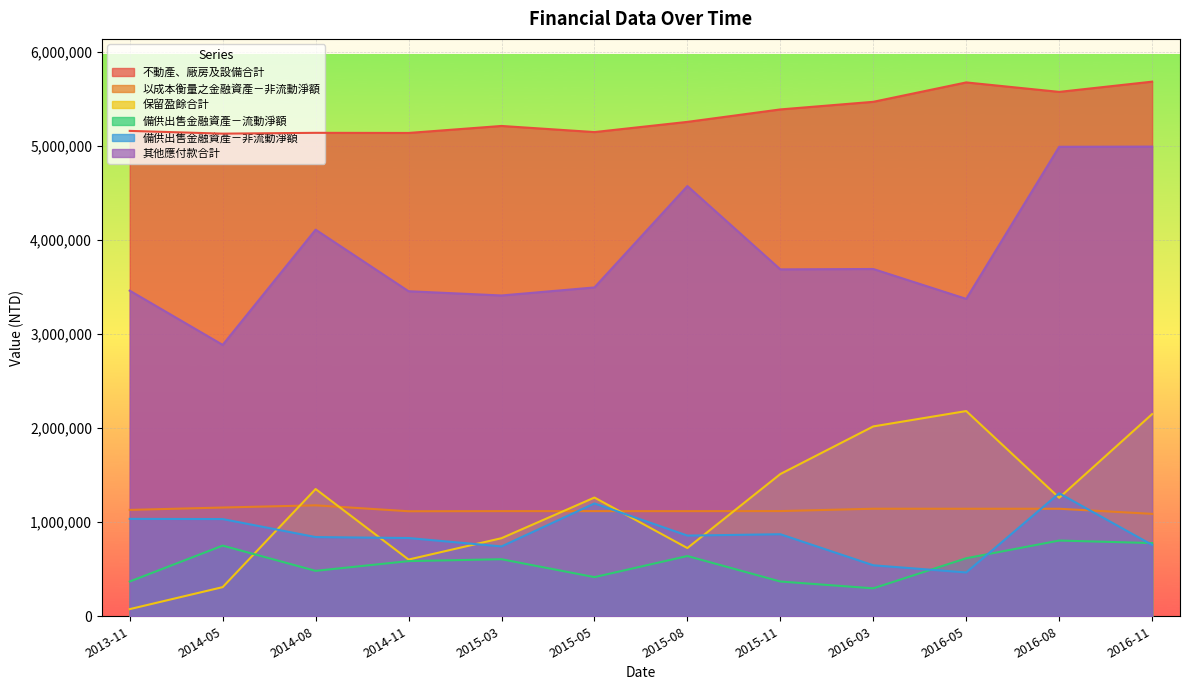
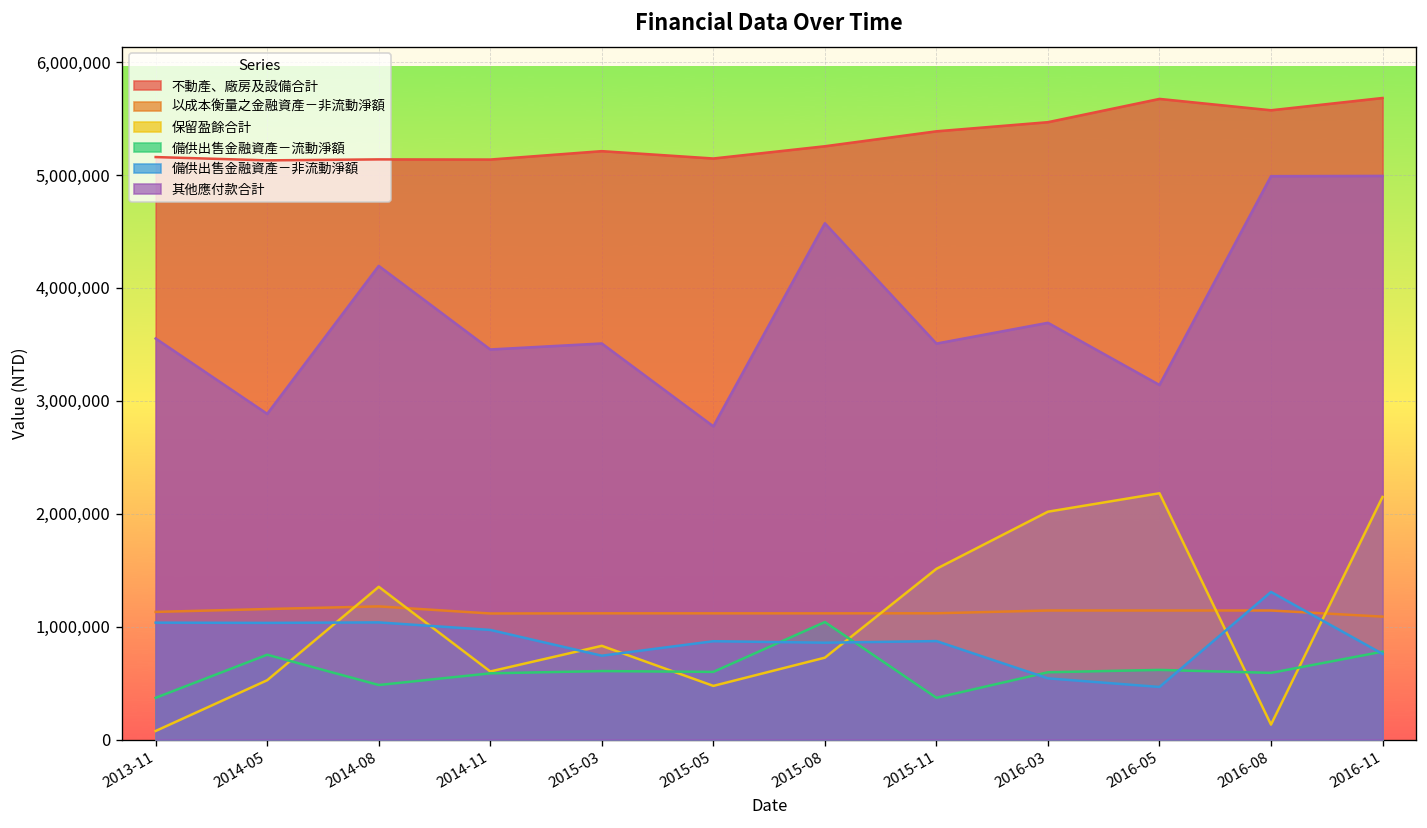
其他應付款合計, 2013-11: 3,500,000 -> 3,600,000
保留盈餘合計, 2014-05: 300,000 -> 500,000
備供出售金融資產－非流動淨額, 2014-08: 800,000 -> 1,000,000
其他應付款合計, 2014-08: 4,100,000 -> 4,200,000
備供出售金融資產－非流動淨額, 2014-11: 800,000 -> 1,000,000
其他應付款合計, 2015-03: 3,400,000 -> 3,500,000
保留盈餘合計, 2015-05: 1,300,000 -> 500,000
備供出售金融資產－流動淨額, 2015-05: 400,000 -> 600,000
備供出售金融資產－非流動淨額, 2015-05: 1,200,000 -> 900,000
其他應付款合計, 2015-05: 3,500,000 -> 2,800,000
備供出售金融資產－流動淨額, 2015-08: 600,000 -> 1,000,000
其他應付款合計, 2015-11: 3,700,000 -> 3,500,000
備供出售金融資產－流動淨額, 2016-03: 300,000 -> 600,000
其他應付款合計, 2016-05: 3,400,000 -> 3,100,000
保留盈餘合計, 2016-08: 1,300,000 -> 100,000
備供出售金融資產－流動淨額, 2016-08: 800,000 -> 600,000
